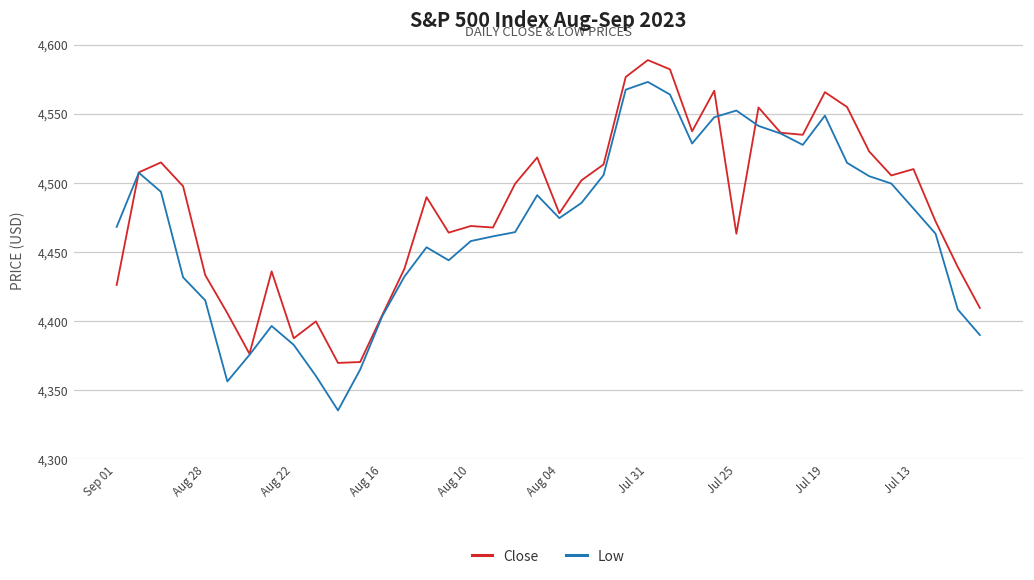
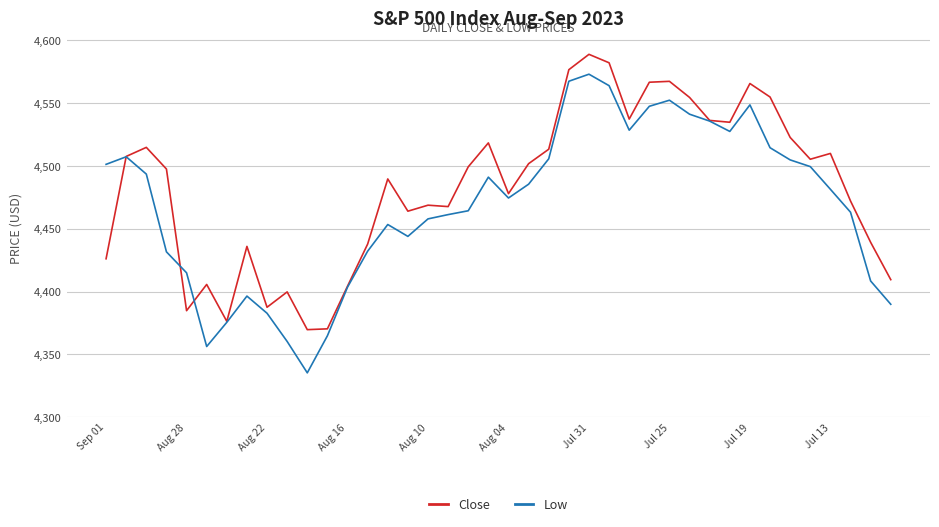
Low, Sep 01: 4,468 -> 4,501
Close, Aug 28: 4,433 -> 4,385
Close, Jul 25: 4,463 -> 4,567
